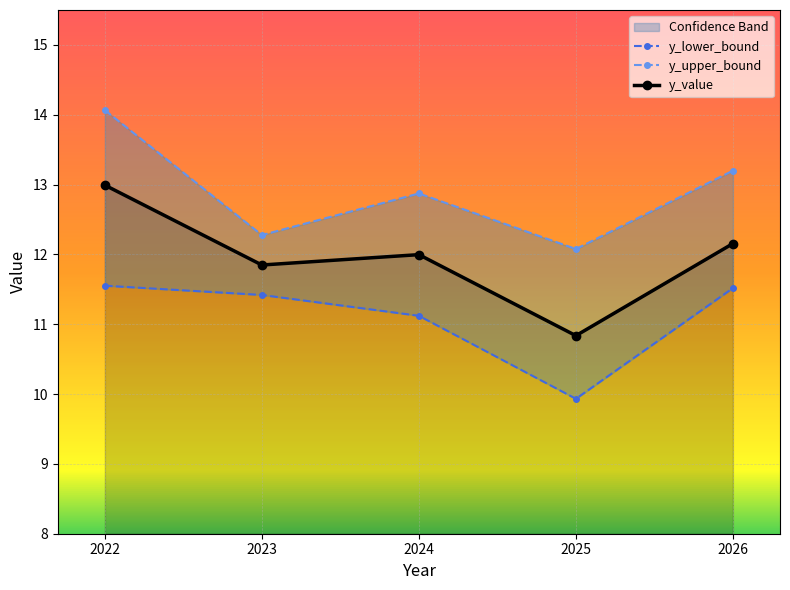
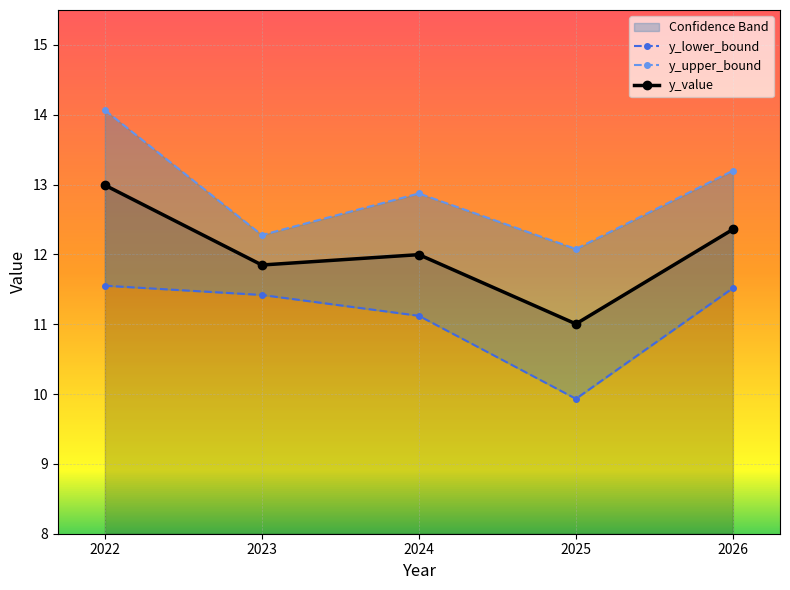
y_value, 2025: 10.8 -> 11.0
y_value, 2026: 12.2 -> 12.4
